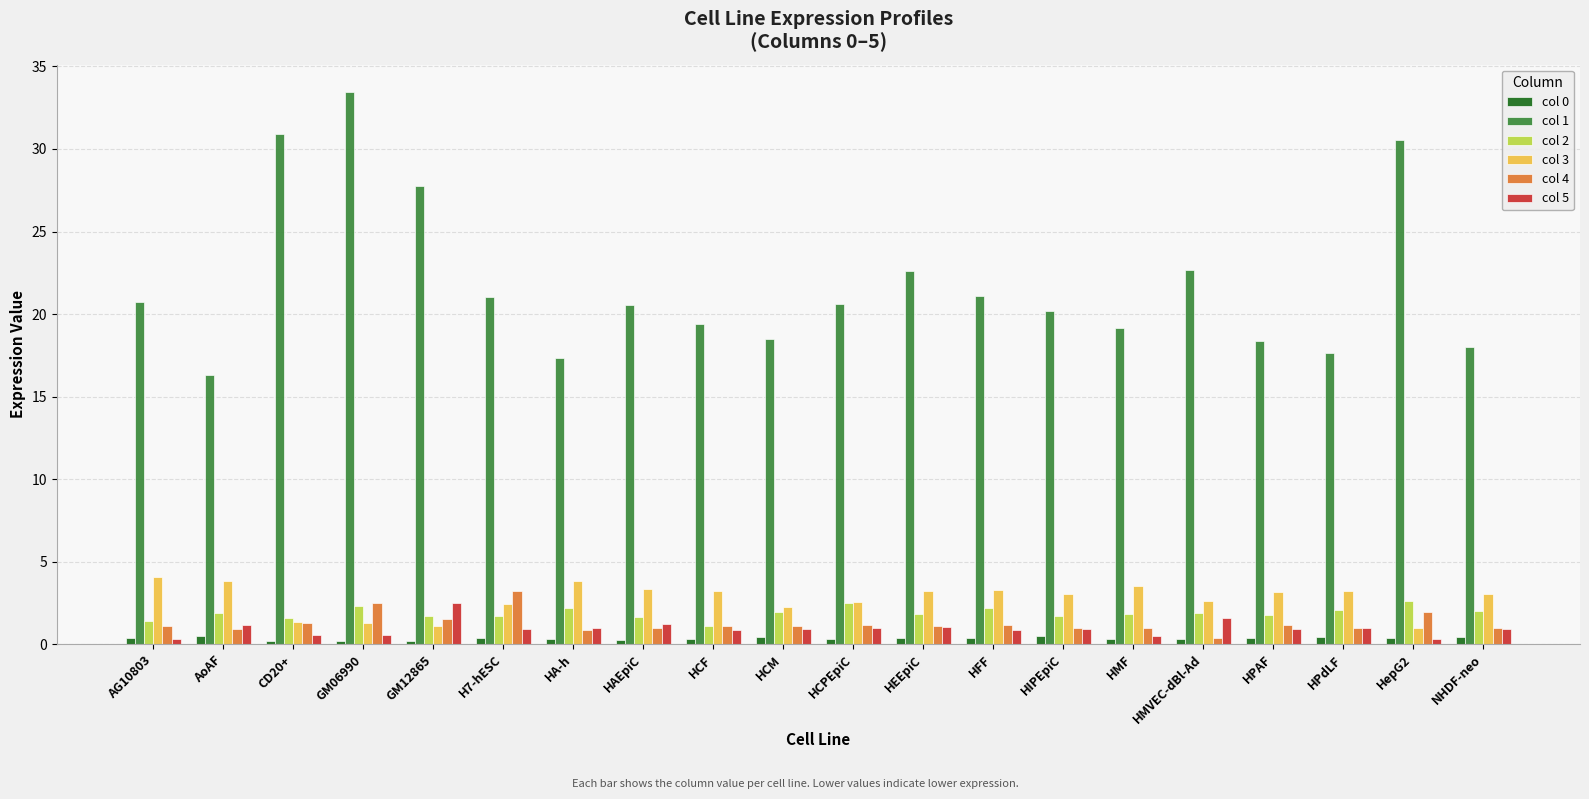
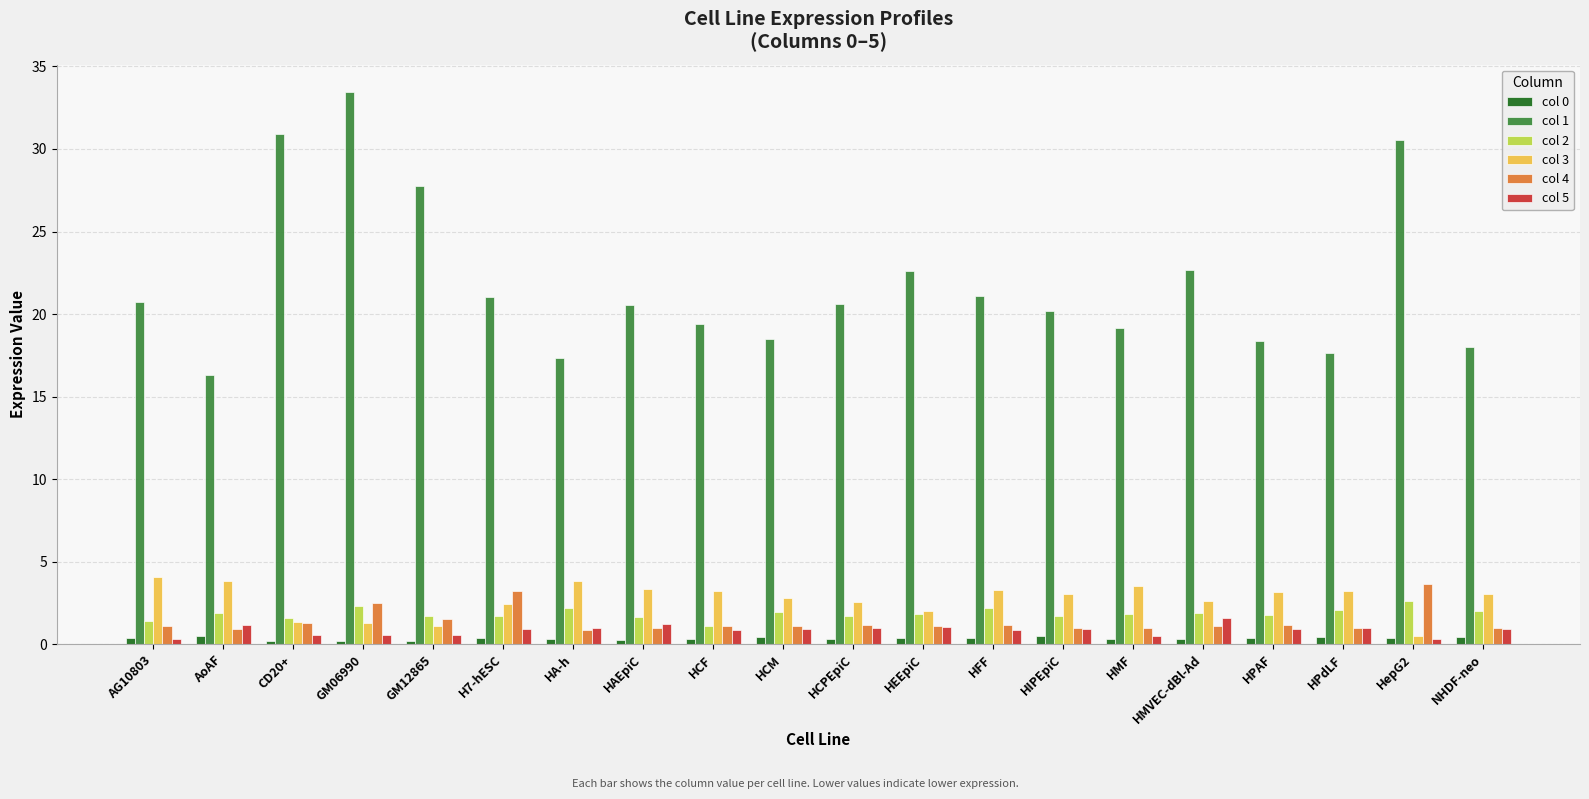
col 5, GM12865: 2.5 -> 0.6
col 3, HCM: 2.2 -> 2.8
col 2, HCPEpiC: 2.5 -> 1.7
col 3, HEEpiC: 3.2 -> 2.0
col 4, HMVEC-dBl-Ad: 0.4 -> 1.1
col 3, HepG2: 1.0 -> 0.5
col 4, HepG2: 2.0 -> 3.7
